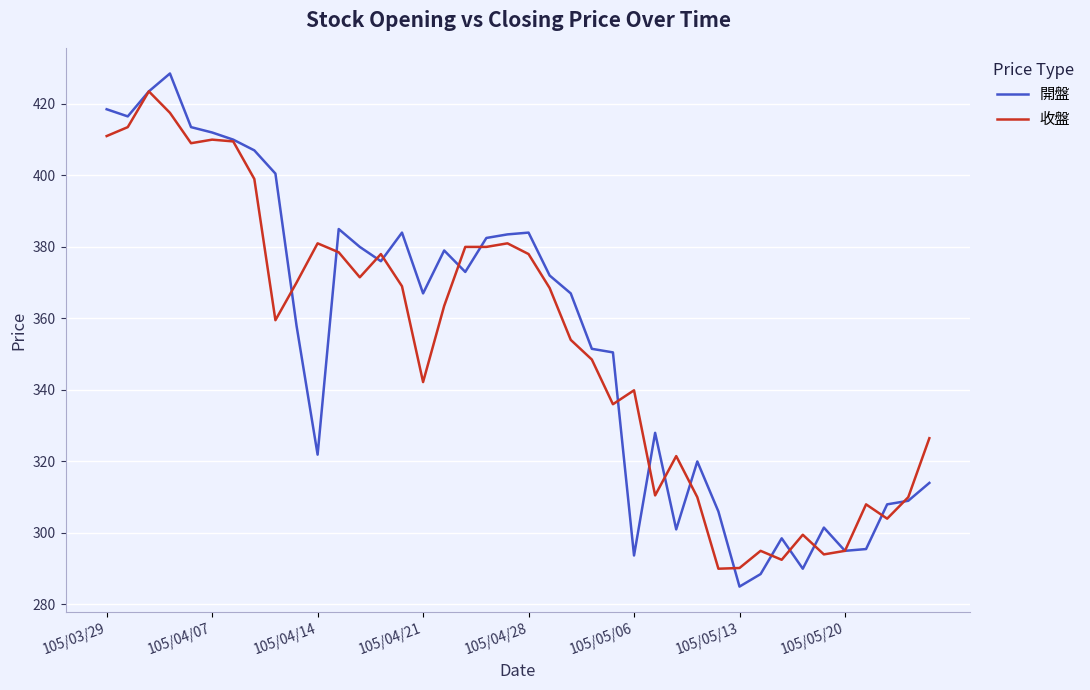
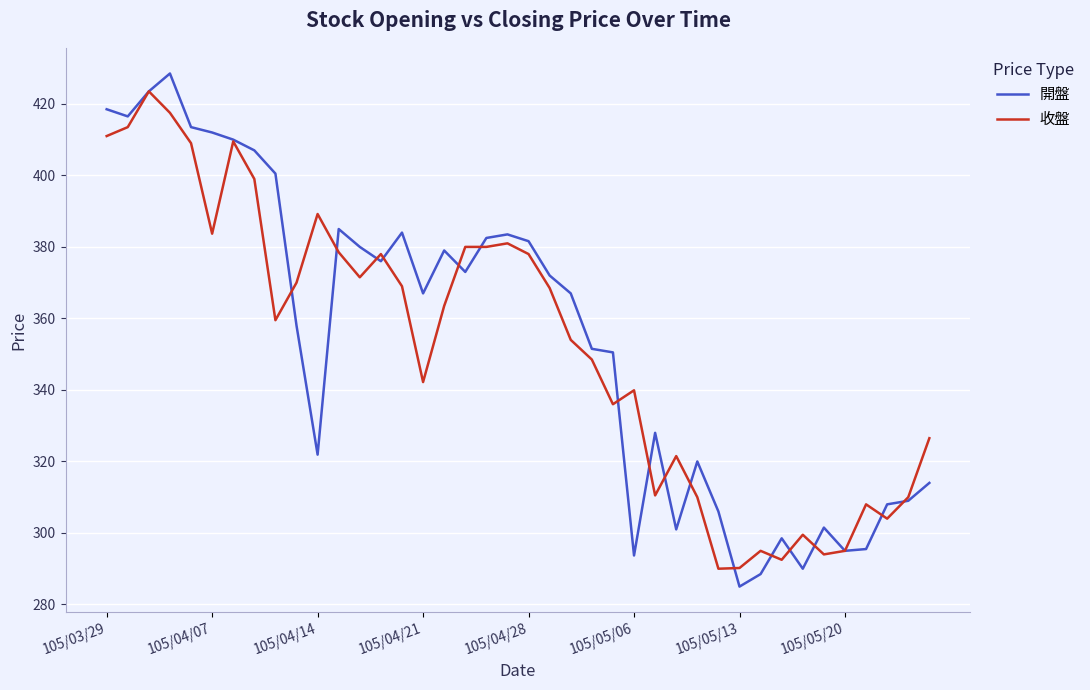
收盤, 105/04/07: 410 -> 384
收盤, 105/04/14: 381 -> 389
開盤, 105/04/28: 384 -> 382
